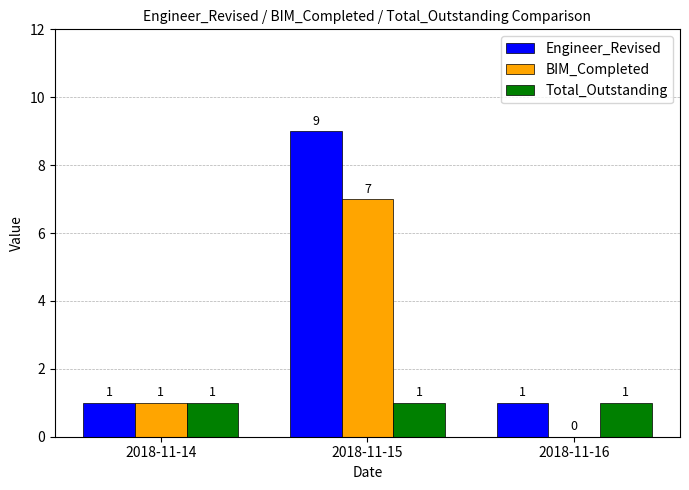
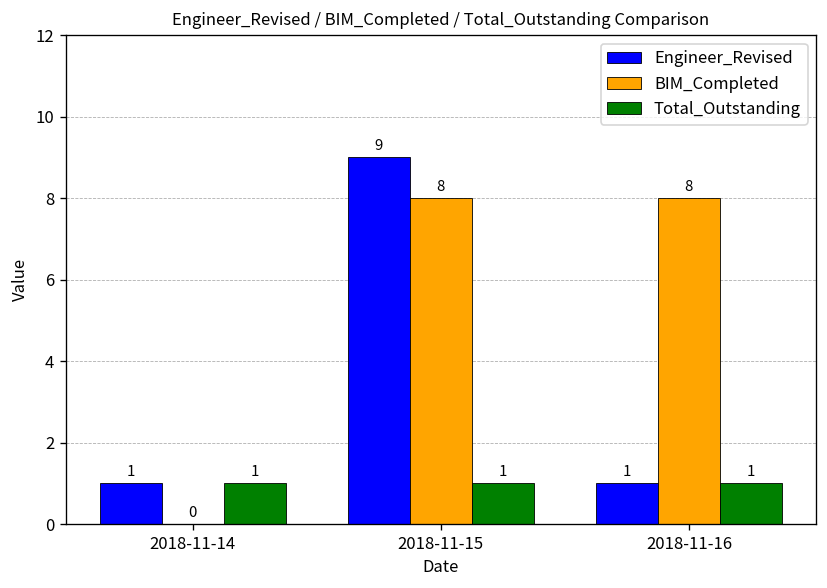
BIM_Completed, 2018-11-14: 1 -> 0
BIM_Completed, 2018-11-15: 7 -> 8
BIM_Completed, 2018-11-16: 0 -> 8
